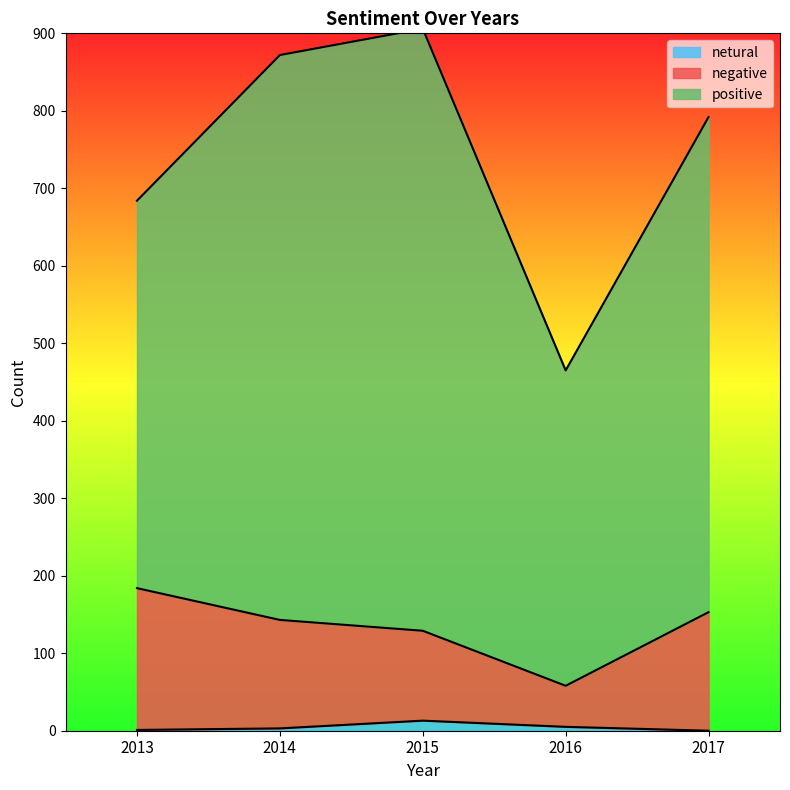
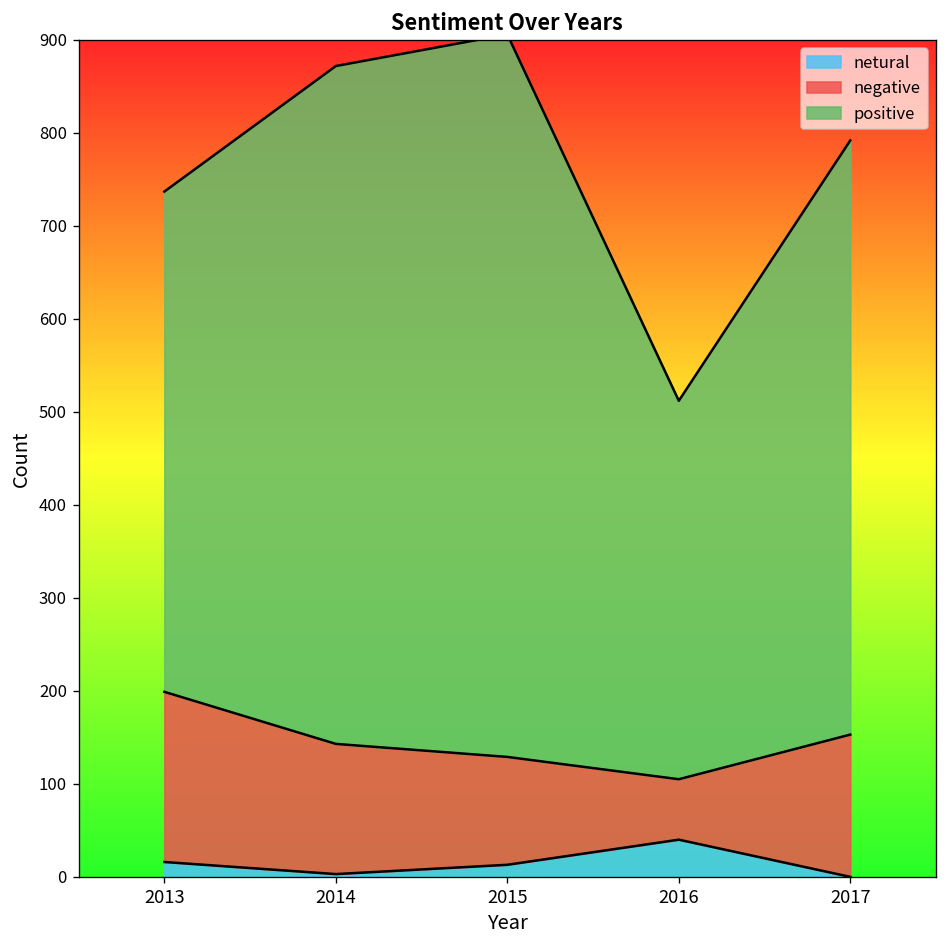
netural, 2013: 0 -> 20
positive, 2013: 500 -> 540
netural, 2016: 10 -> 40
negative, 2016: 50 -> 70
